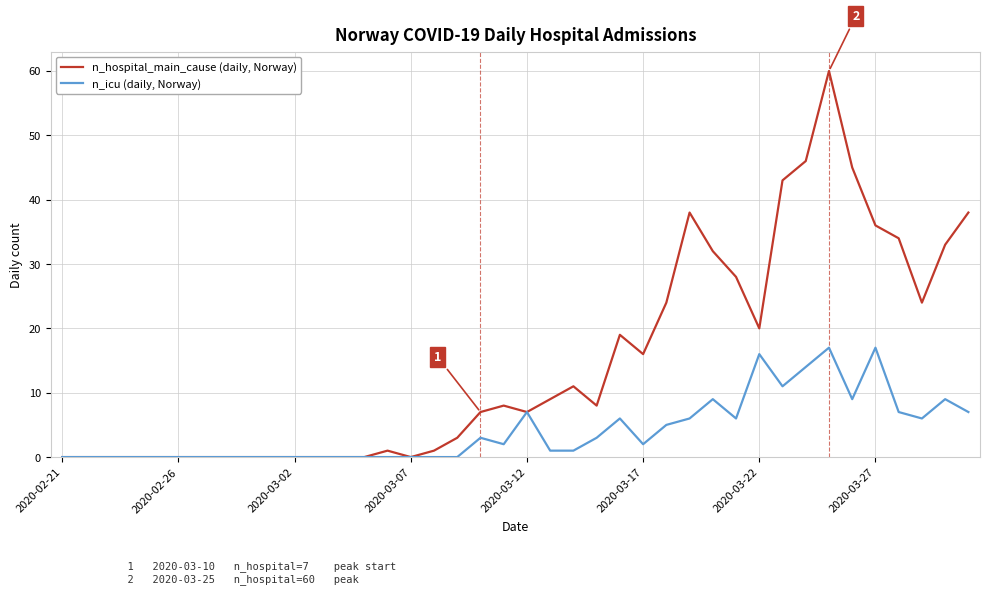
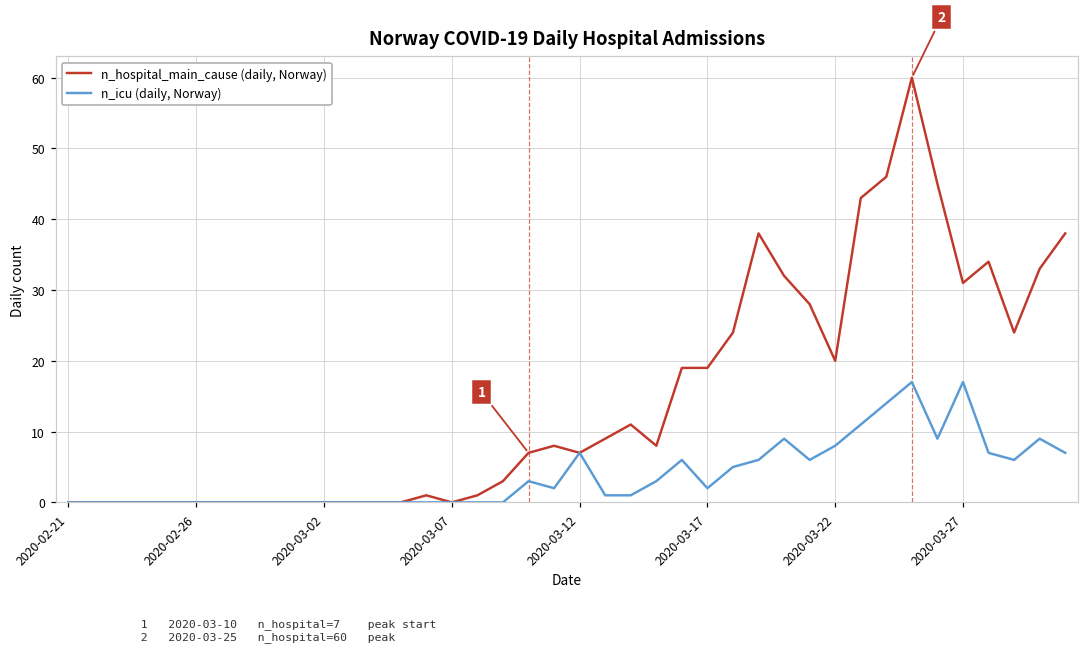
n_hospital_main_cause (daily, Norway), 2020-03-17: 16 -> 19
n_icu (daily, Norway), 2020-03-22: 16 -> 8
n_hospital_main_cause (daily, Norway), 2020-03-27: 36 -> 31
